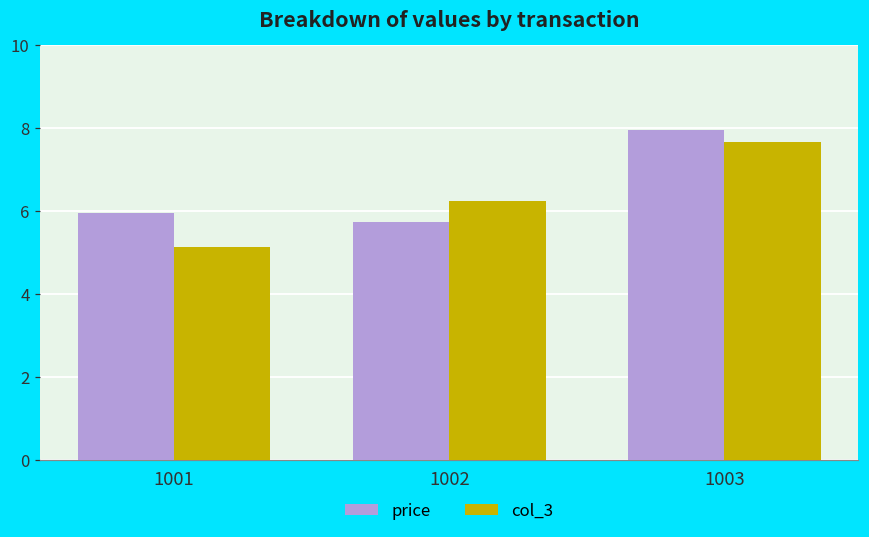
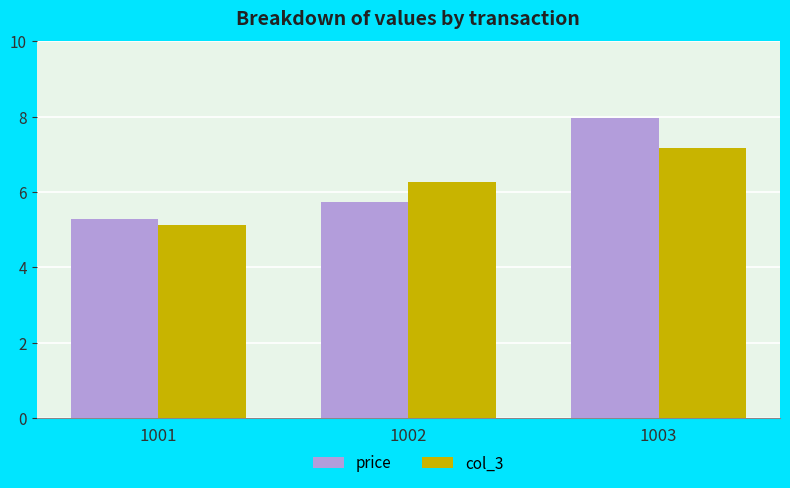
price, 1001: 6.0 -> 5.3
col_3, 1003: 7.7 -> 7.2
